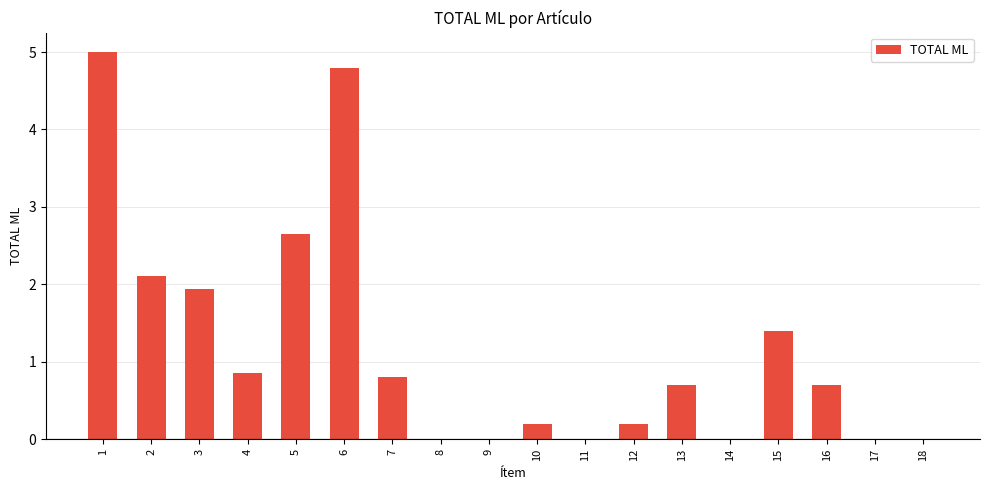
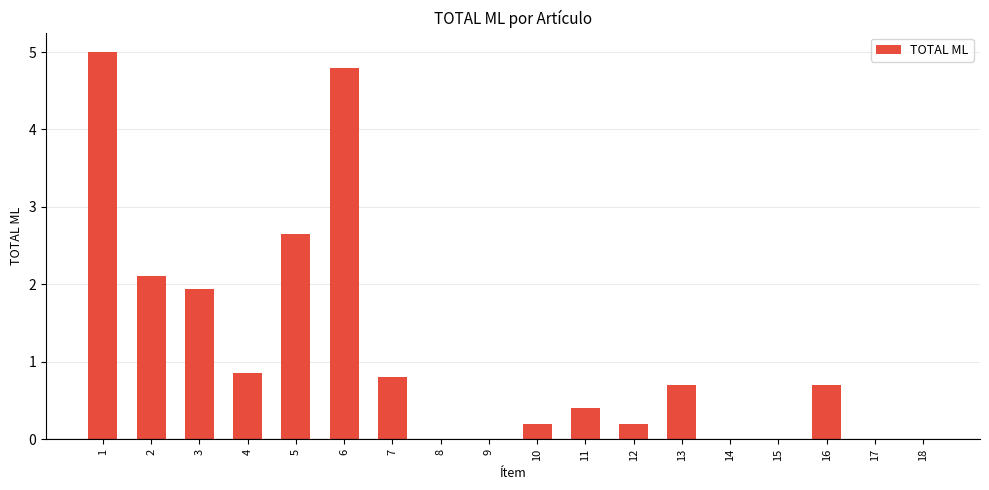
11: 0.0 -> 0.4
15: 1.4 -> 0.0
